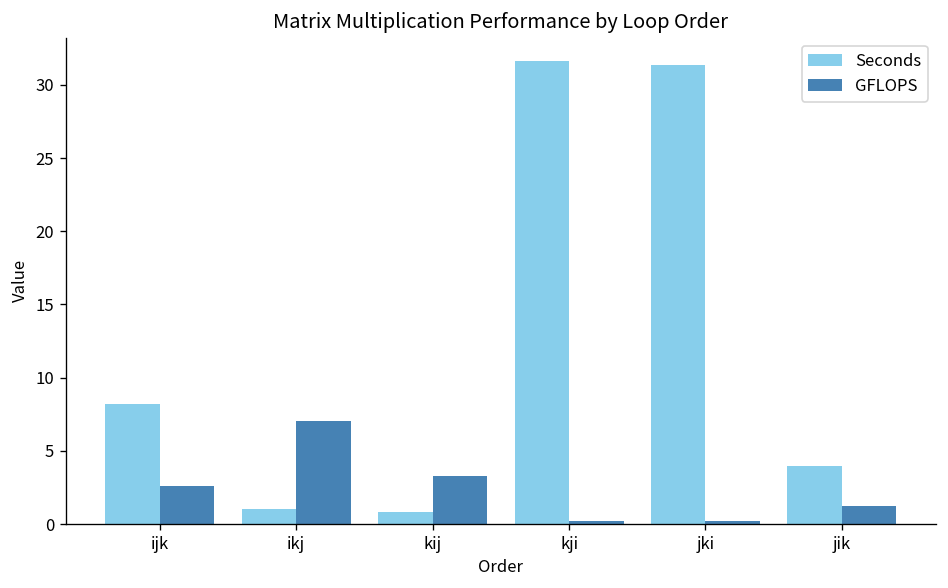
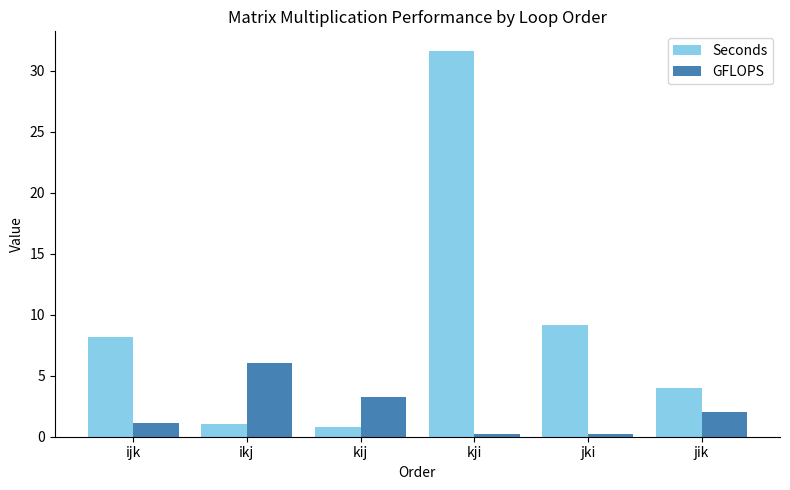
GFLOPS, ijk: 2.6 -> 1.2
GFLOPS, ikj: 7.1 -> 6.0
Seconds, jki: 31.4 -> 9.2
GFLOPS, jik: 1.2 -> 2.0
